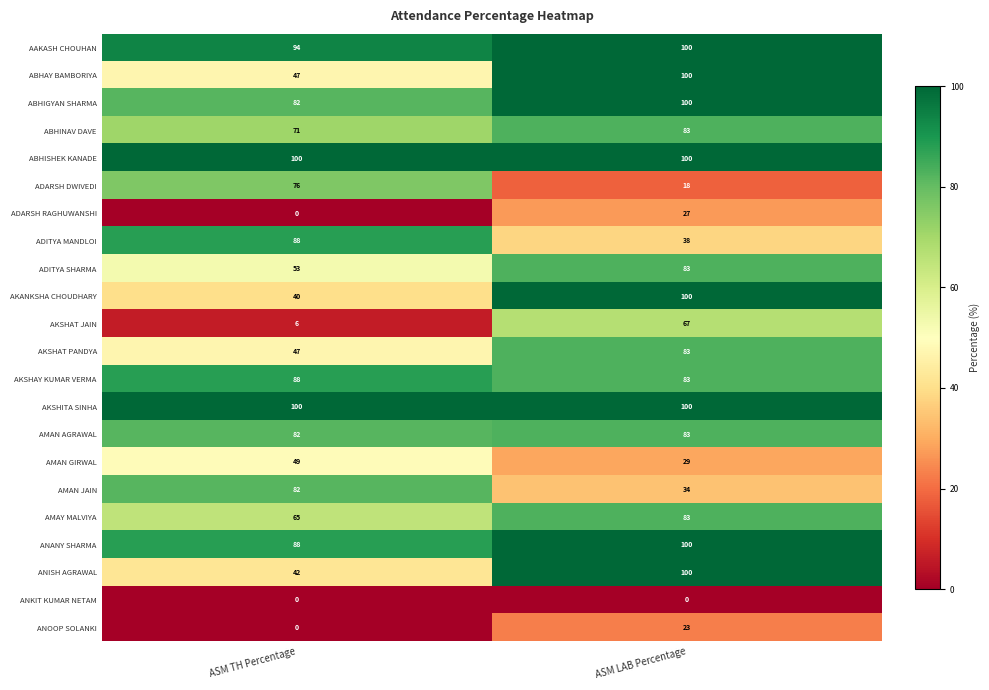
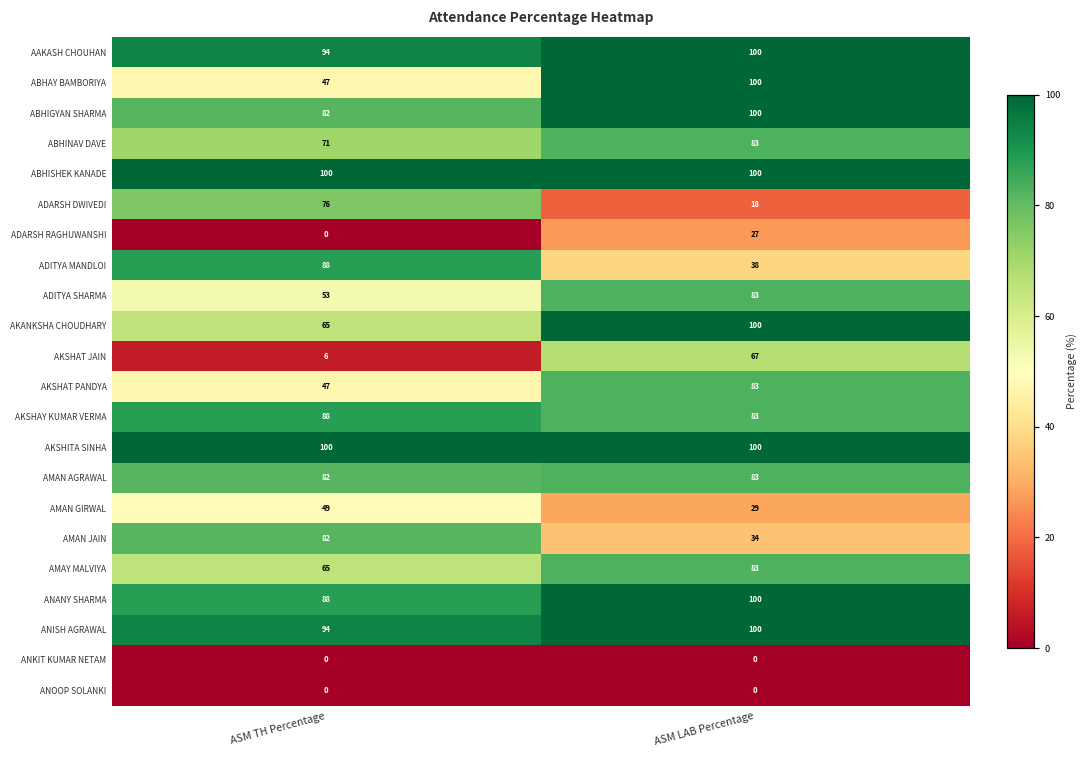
AKANKSHA CHOUDHARY, ASM TH Percentage: 40 -> 65
ANISH AGRAWAL, ASM TH Percentage: 42 -> 94
ANOOP SOLANKI, ASM LAB Percentage: 23 -> 0
